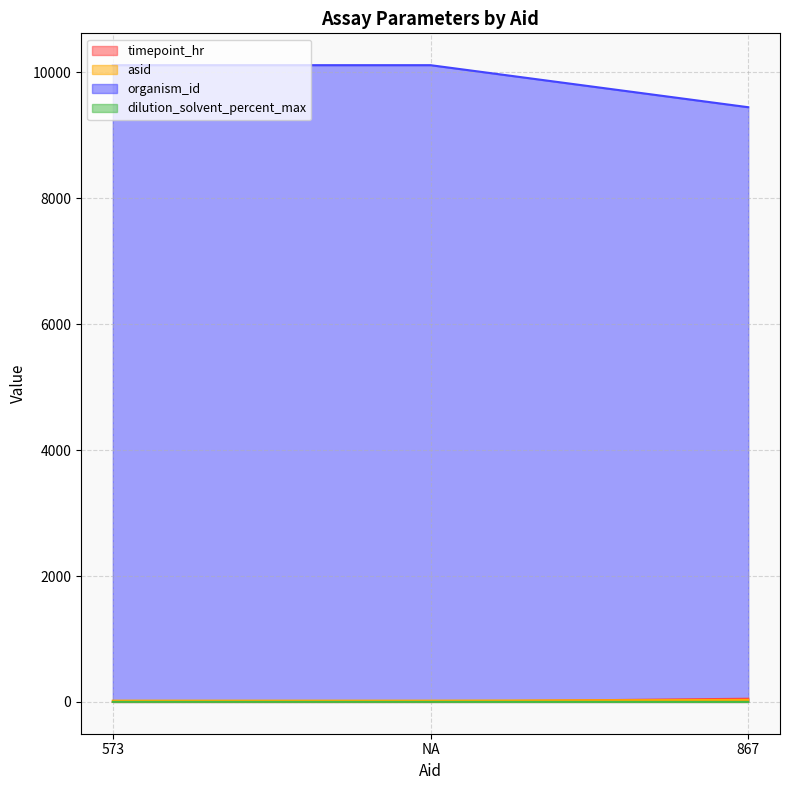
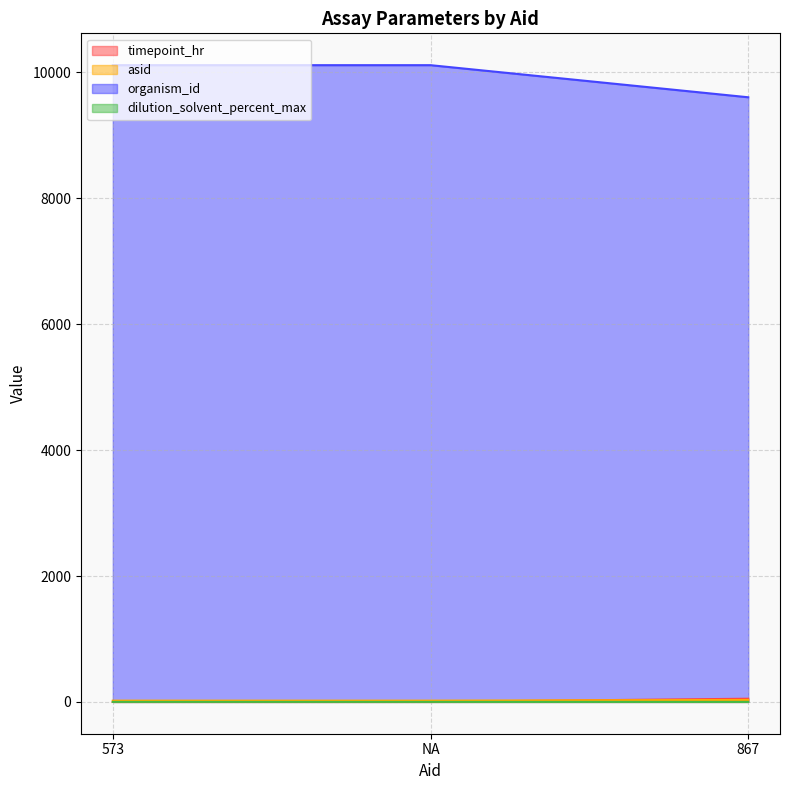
organism_id, 867: 9400 -> 9600
